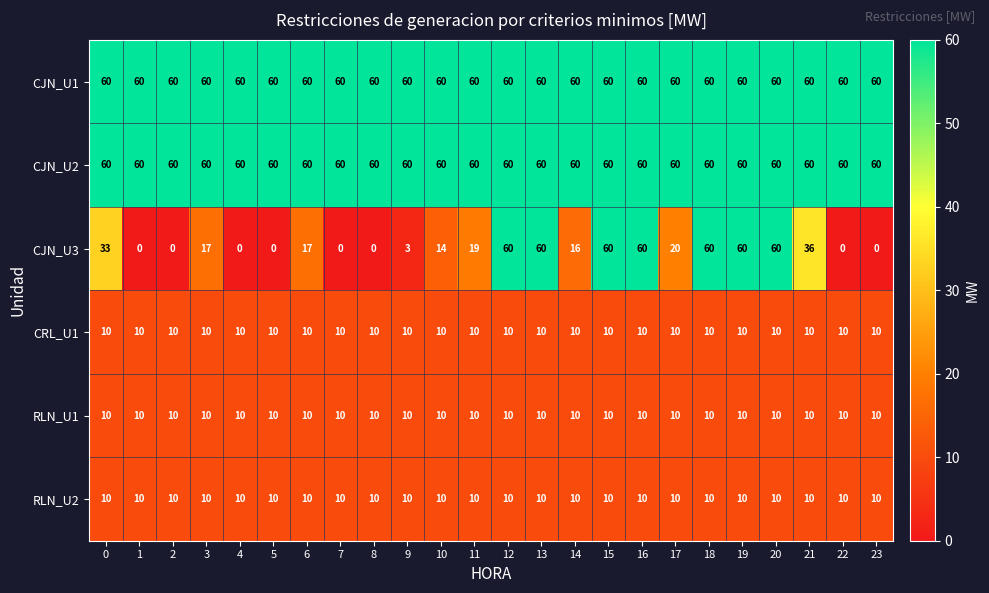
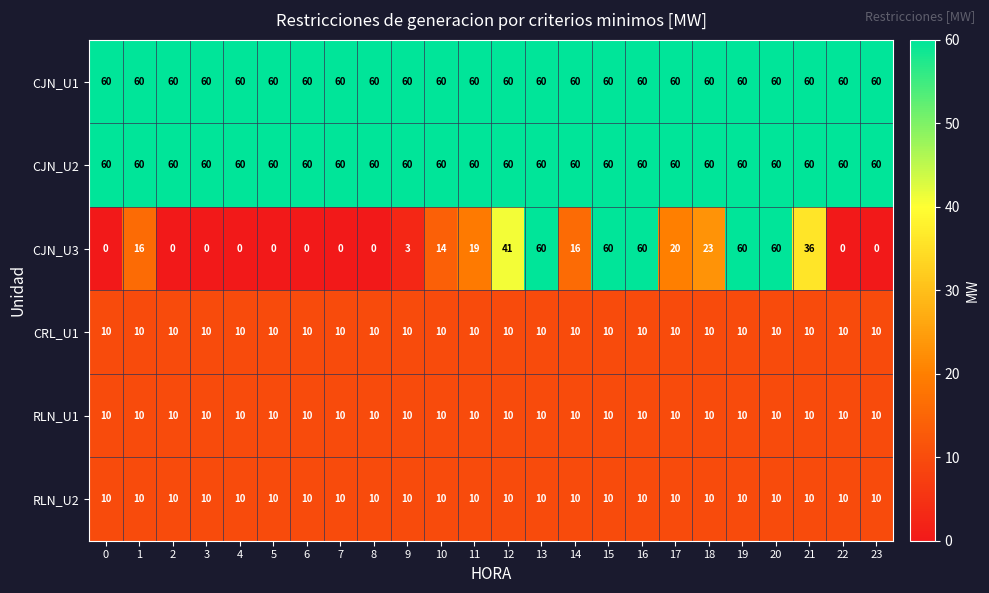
CJN_U3, 0: 33 -> 0
CJN_U3, 1: 0 -> 16
CJN_U3, 3: 17 -> 0
CJN_U3, 6: 17 -> 0
CJN_U3, 12: 60 -> 41
CJN_U3, 18: 60 -> 23
